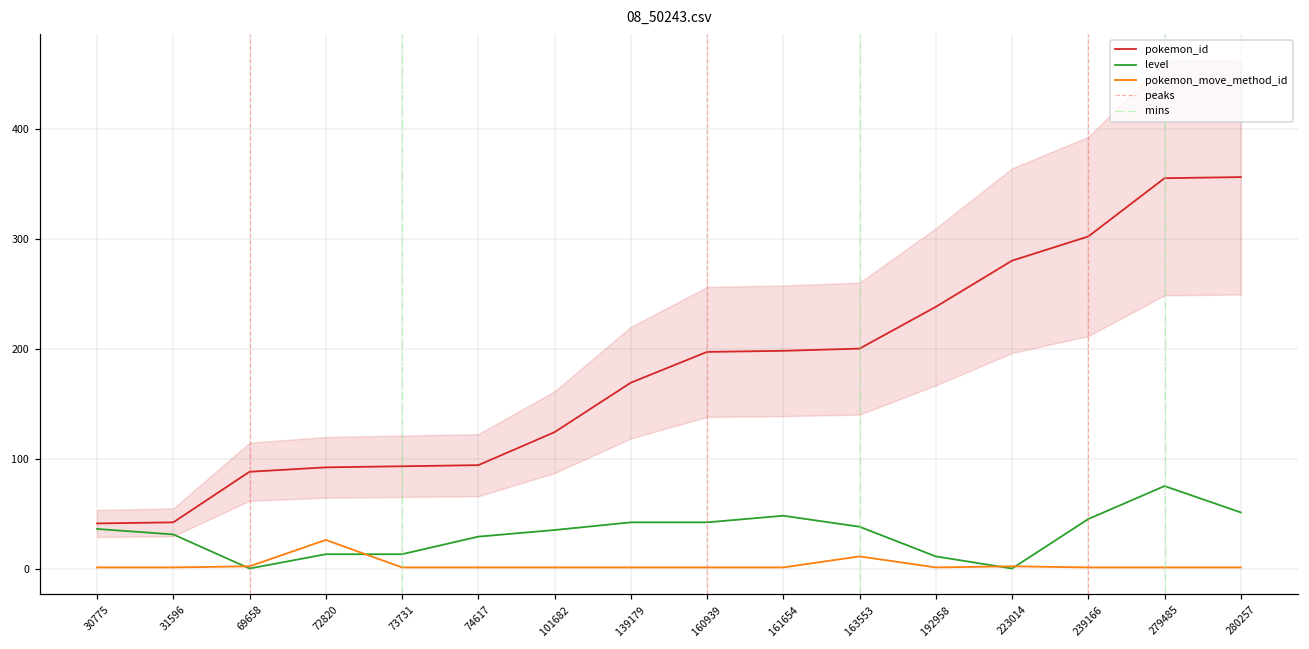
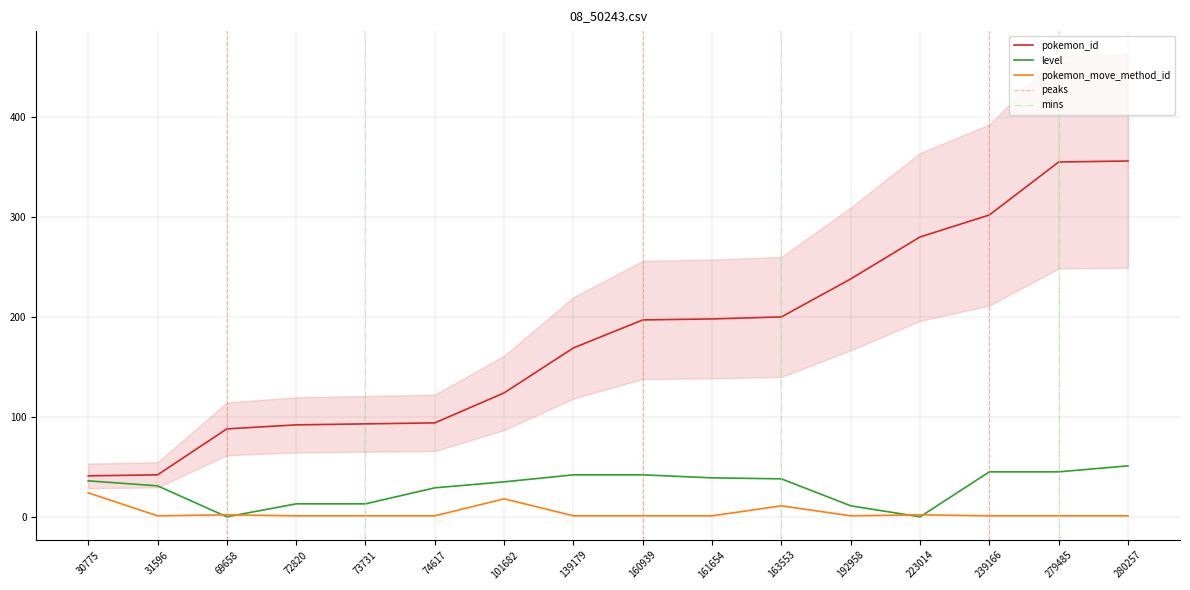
pokemon_move_method_id, 30775: 0 -> 20
pokemon_move_method_id, 72820: 30 -> 0
pokemon_move_method_id, 101682: 0 -> 20
level, 161654: 50 -> 40
level, 279485: 80 -> 50
